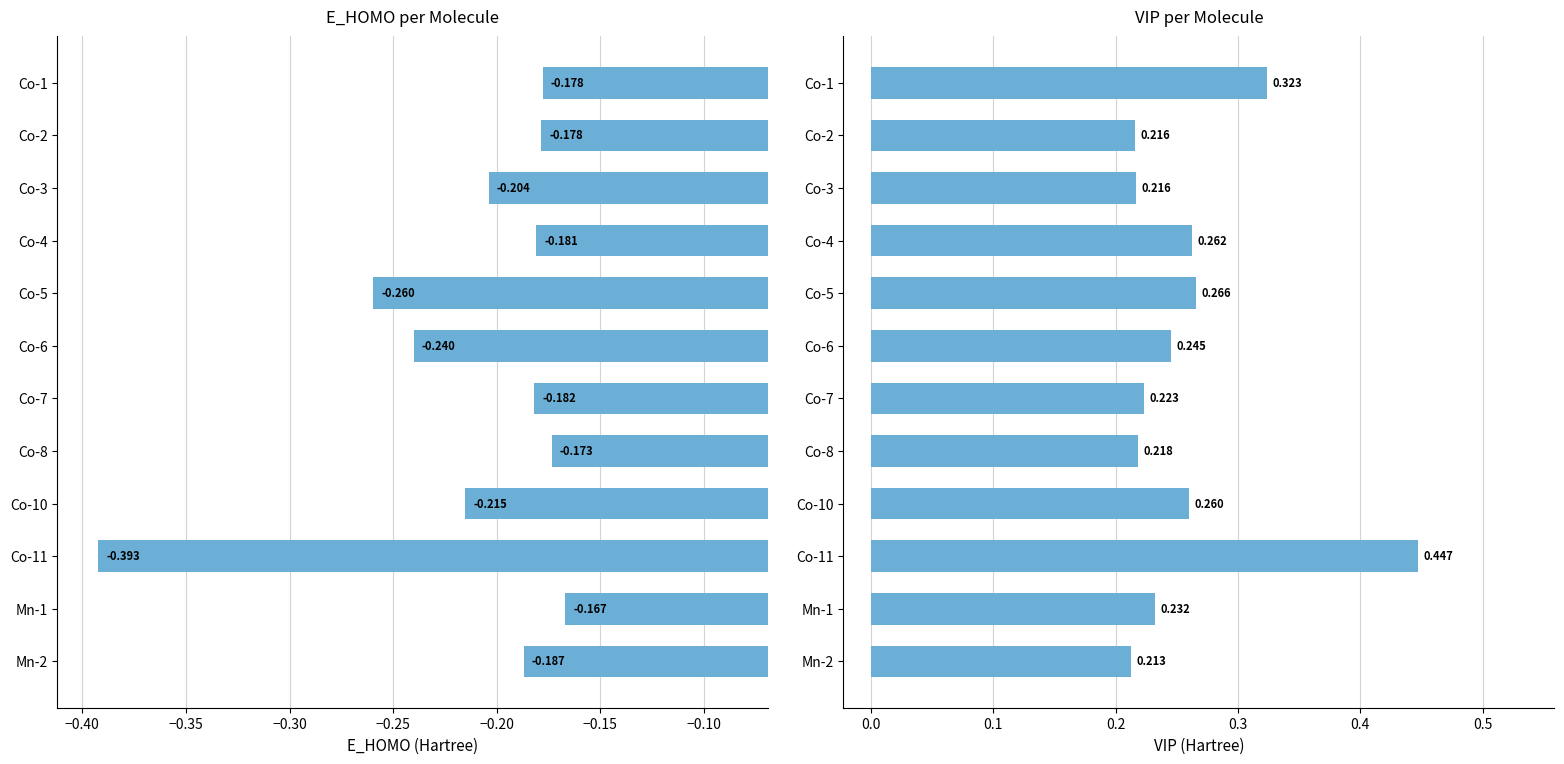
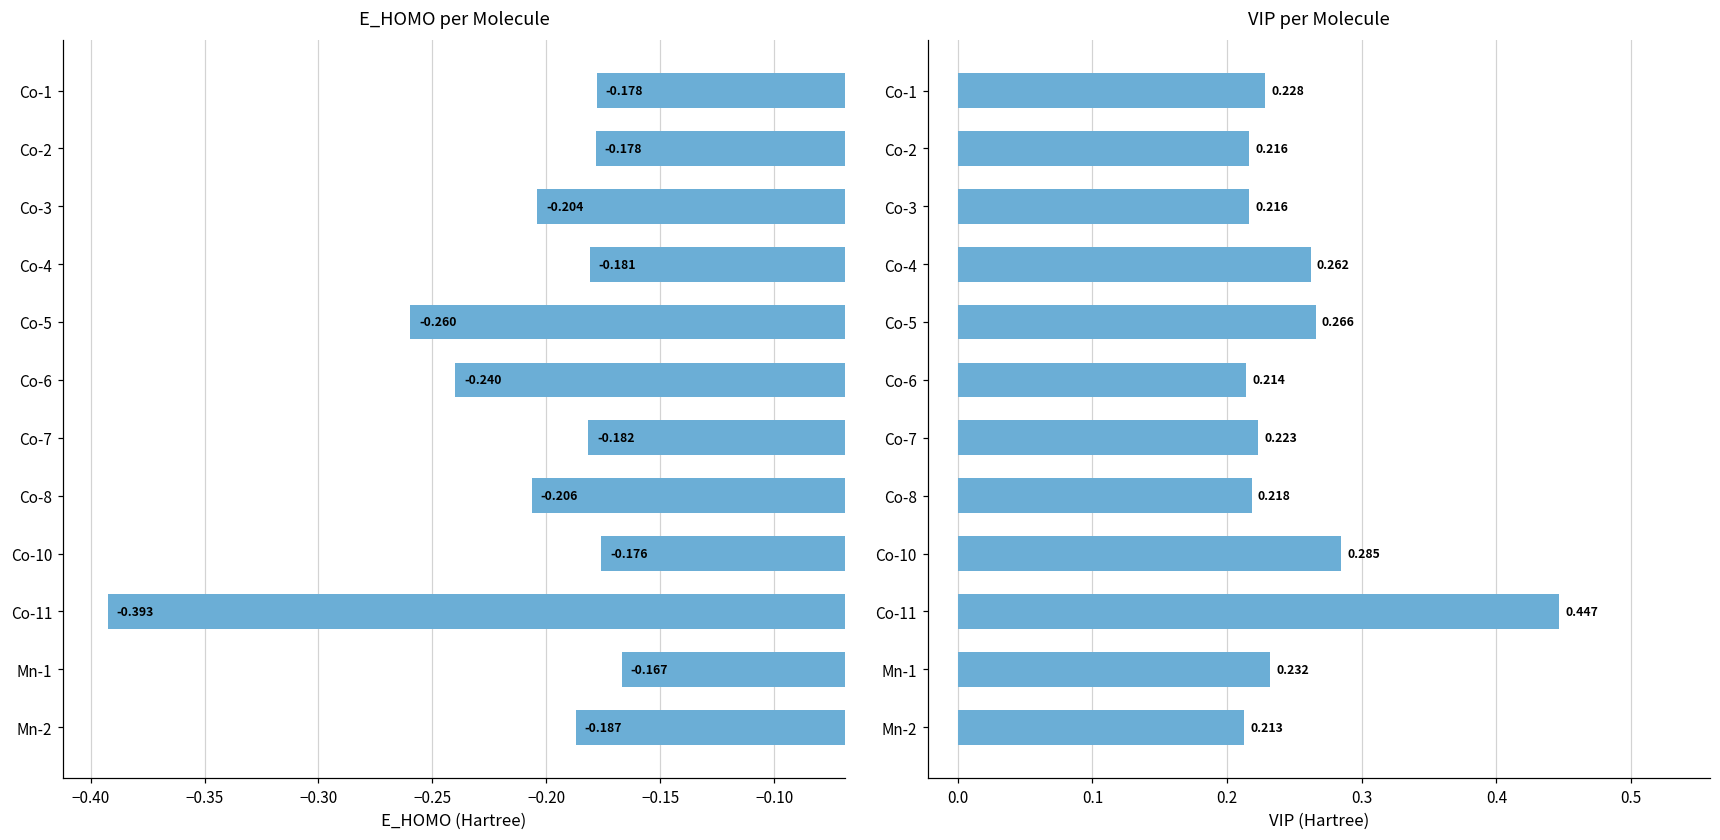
E_HOMO per Molecule, Co-8: -0.173 -> -0.206
E_HOMO per Molecule, Co-10: -0.215 -> -0.176
VIP per Molecule, Co-1: 0.323 -> 0.228
VIP per Molecule, Co-6: 0.245 -> 0.214
VIP per Molecule, Co-10: 0.260 -> 0.285
